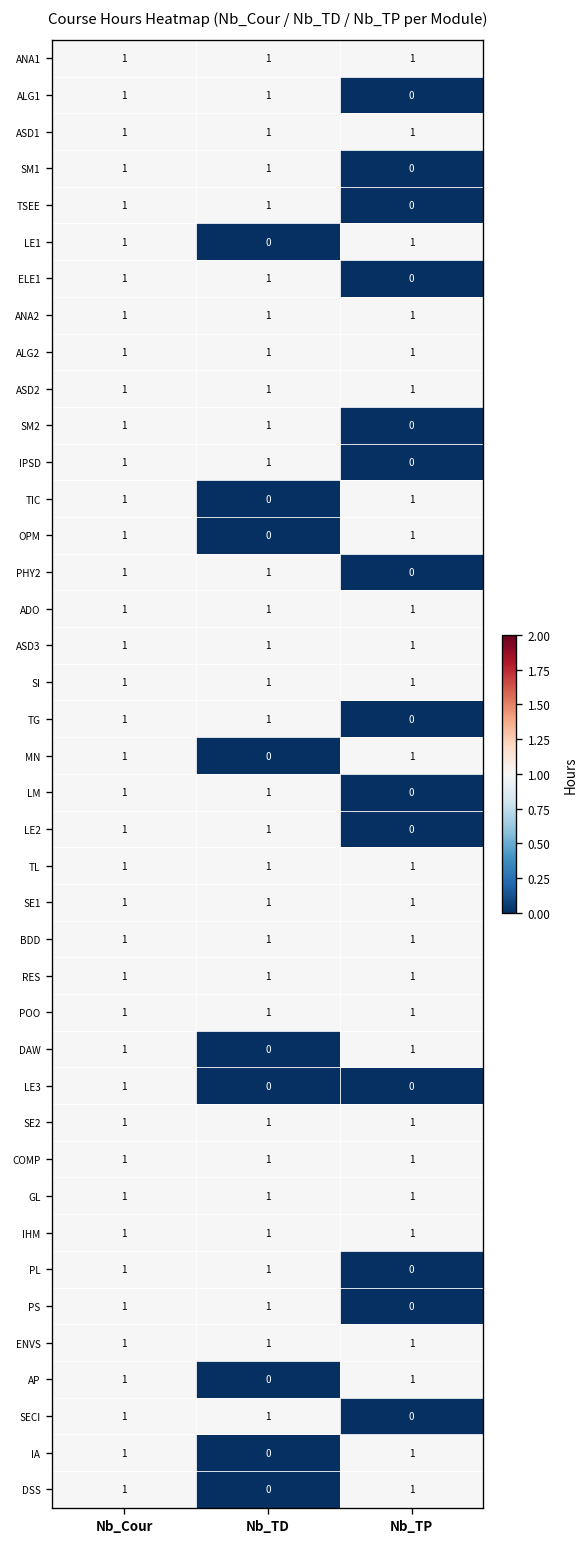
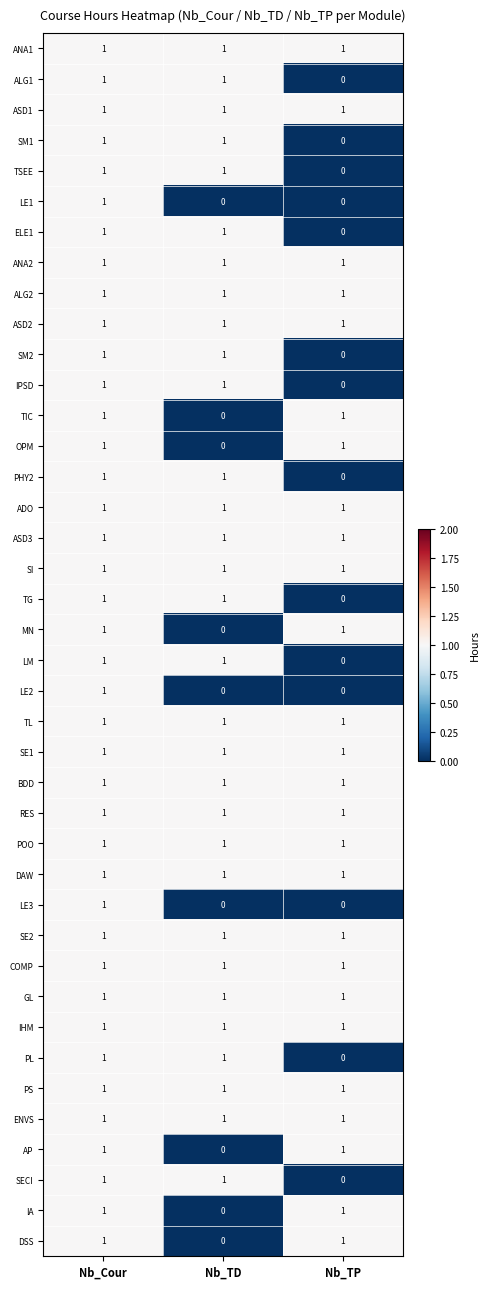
LE1, Nb_TP: 1 -> 0
LE2, Nb_TD: 1 -> 0
DAW, Nb_TD: 0 -> 1
PS, Nb_TP: 0 -> 1
